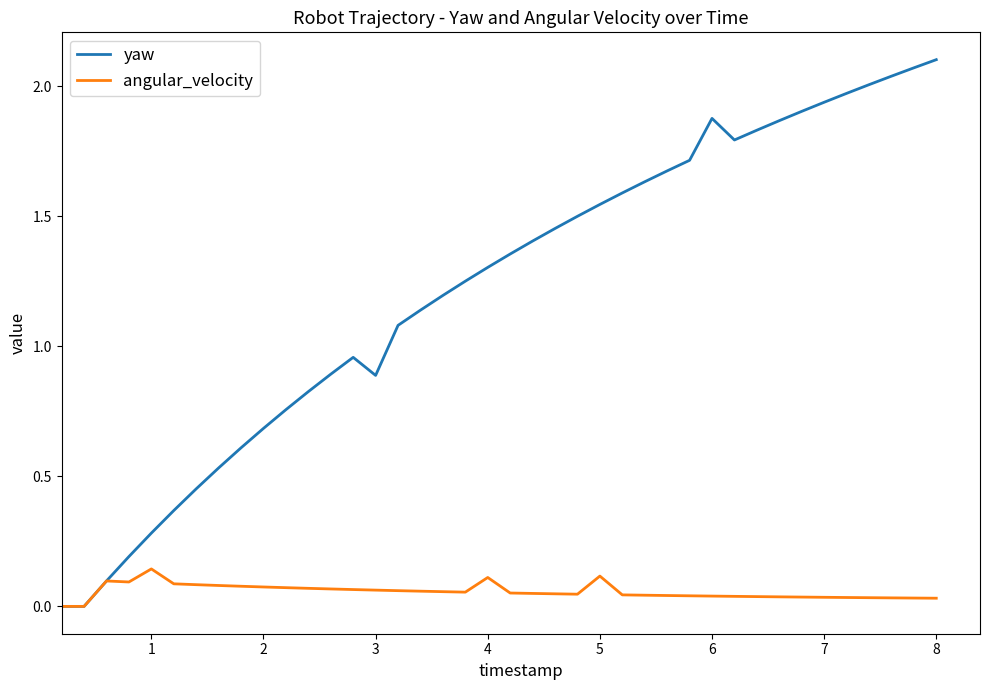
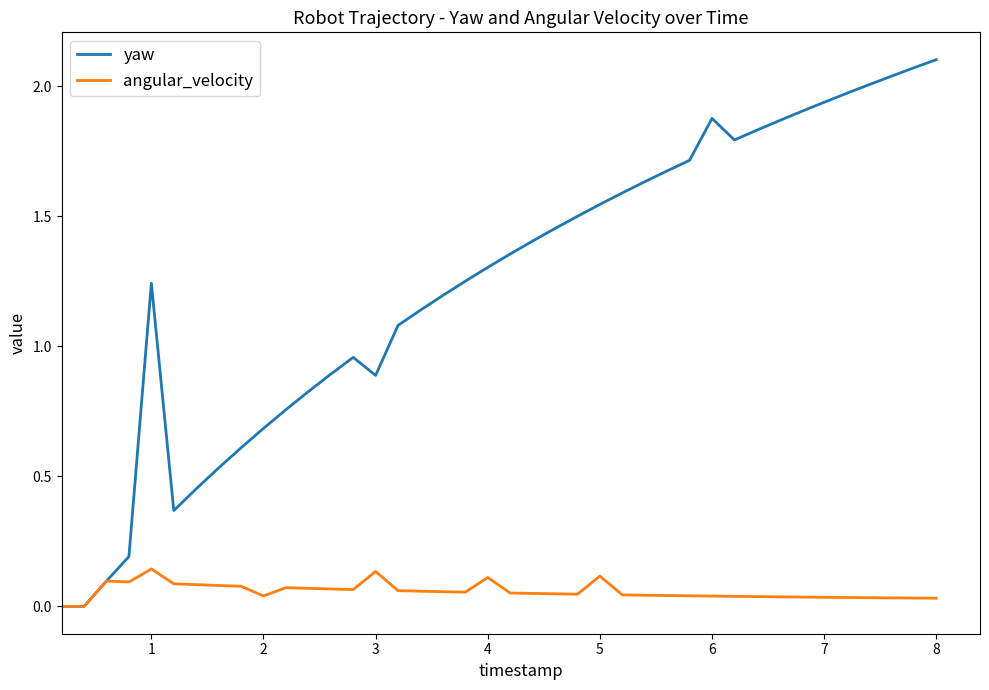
yaw, 1: 0.28 -> 1.24
angular_velocity, 2: 0.07 -> 0.04
angular_velocity, 3: 0.06 -> 0.13
